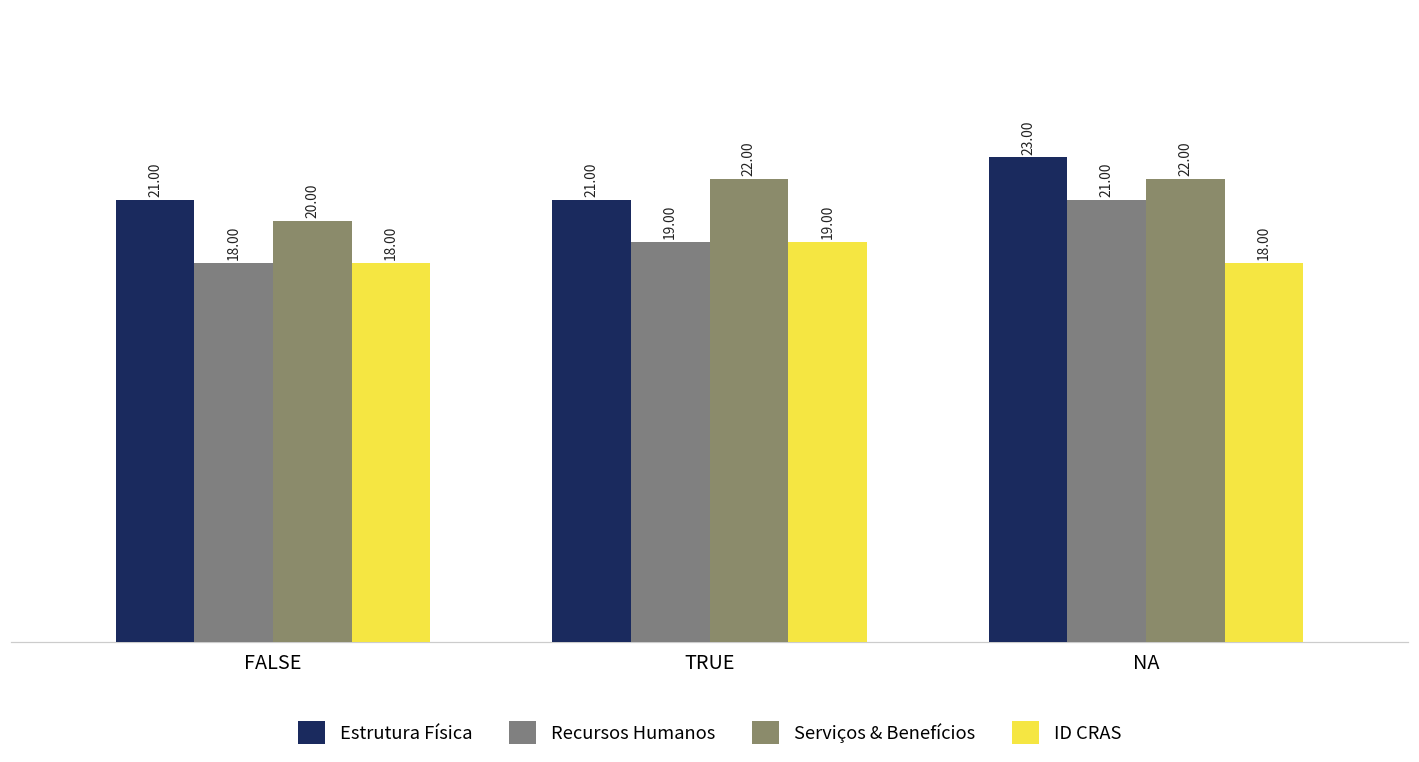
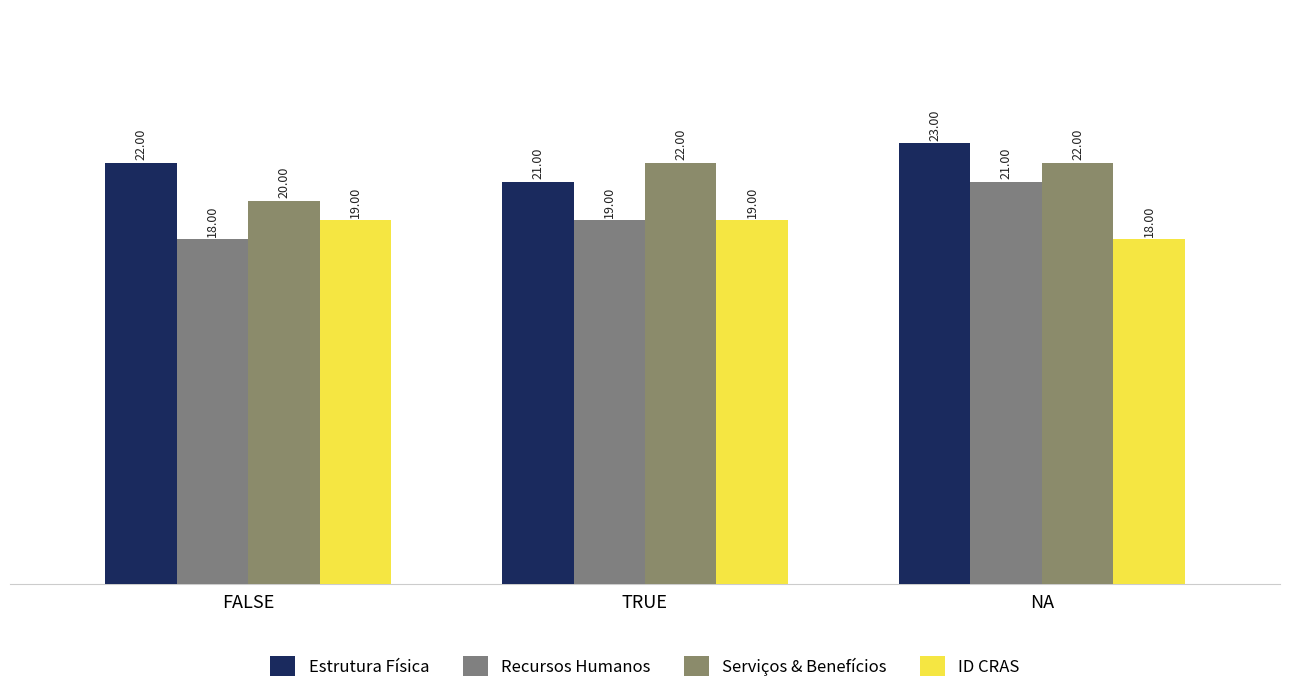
Estrutura Física, FALSE: 21.00 -> 22.00
ID CRAS, FALSE: 18.00 -> 19.00
